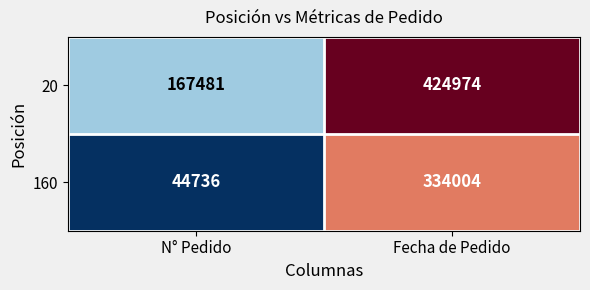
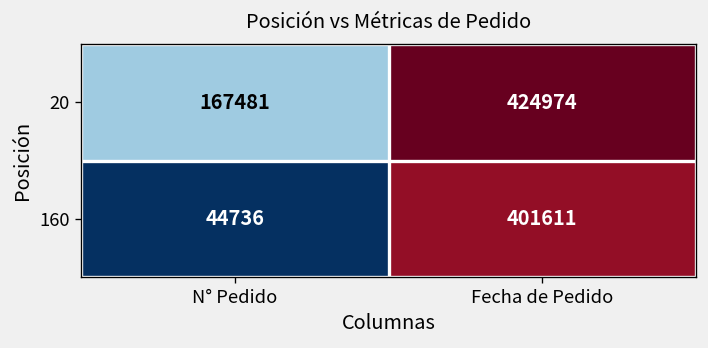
160, Fecha de Pedido: 334004 -> 401611
